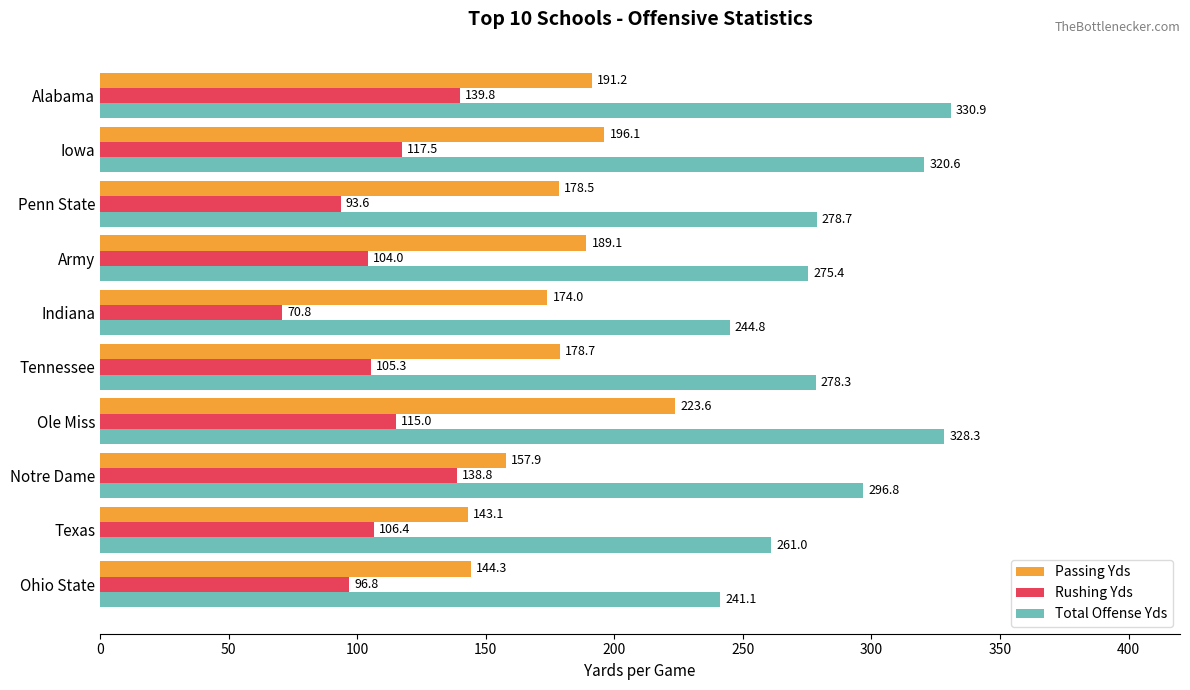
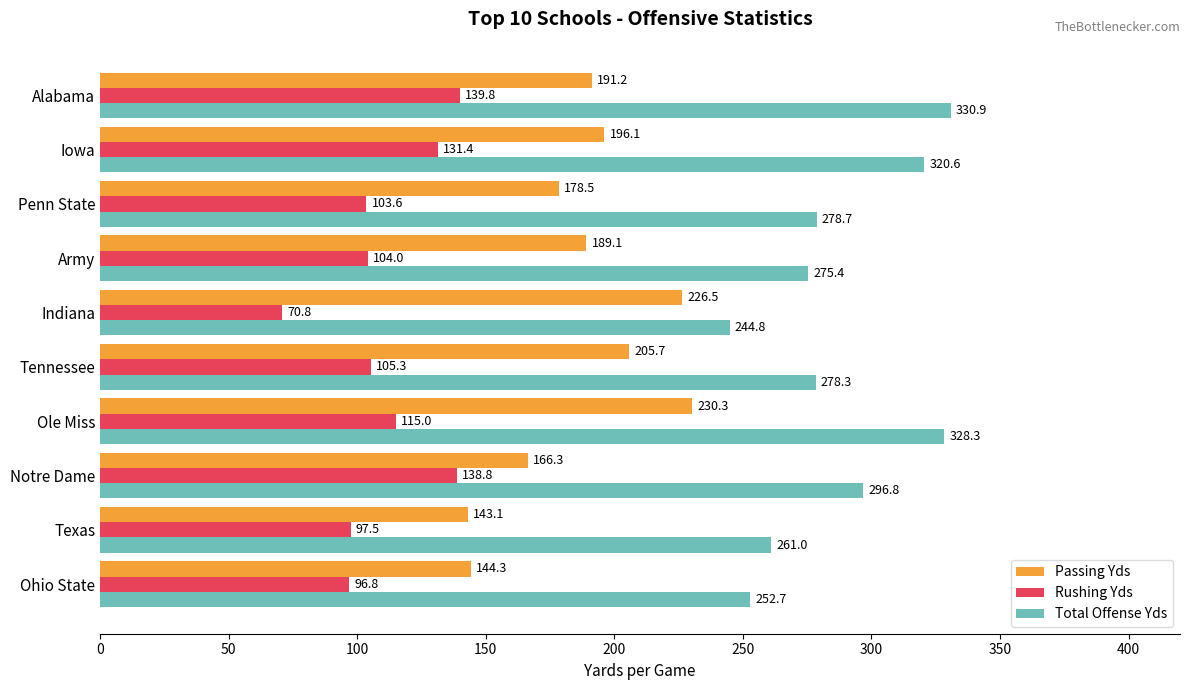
Rushing Yds, Iowa: 117.5 -> 131.4
Rushing Yds, Penn State: 93.6 -> 103.6
Passing Yds, Indiana: 174.0 -> 226.5
Passing Yds, Tennessee: 178.7 -> 205.7
Passing Yds, Ole Miss: 223.6 -> 230.3
Passing Yds, Notre Dame: 157.9 -> 166.3
Rushing Yds, Texas: 106.4 -> 97.5
Total Offense Yds, Ohio State: 241.1 -> 252.7
